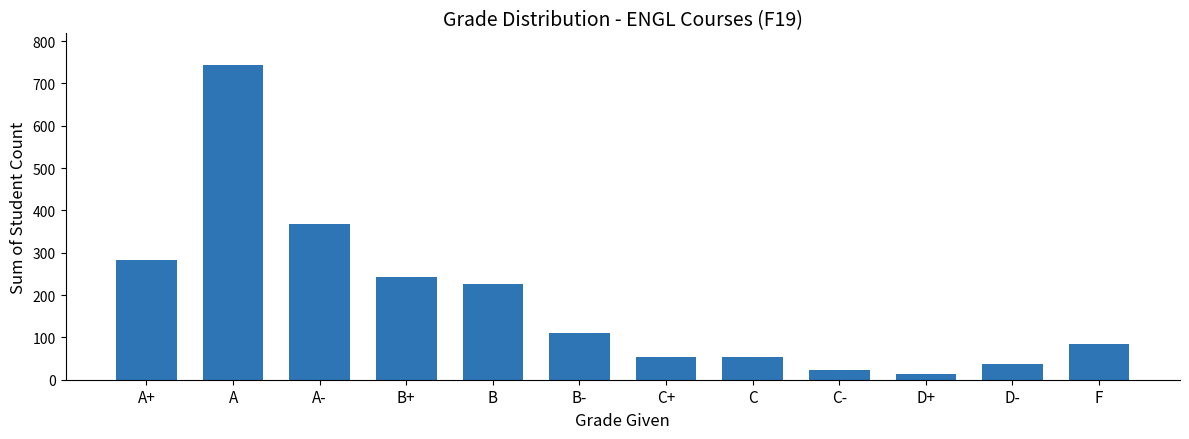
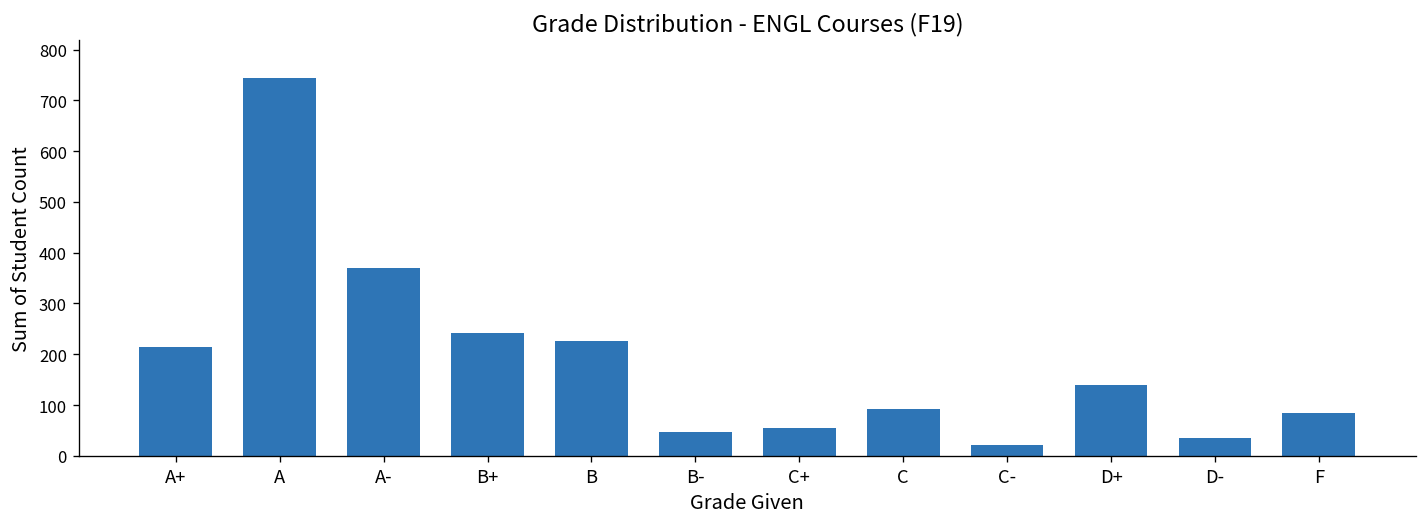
A+: 280 -> 220
B-: 110 -> 50
C: 50 -> 90
D+: 10 -> 140
